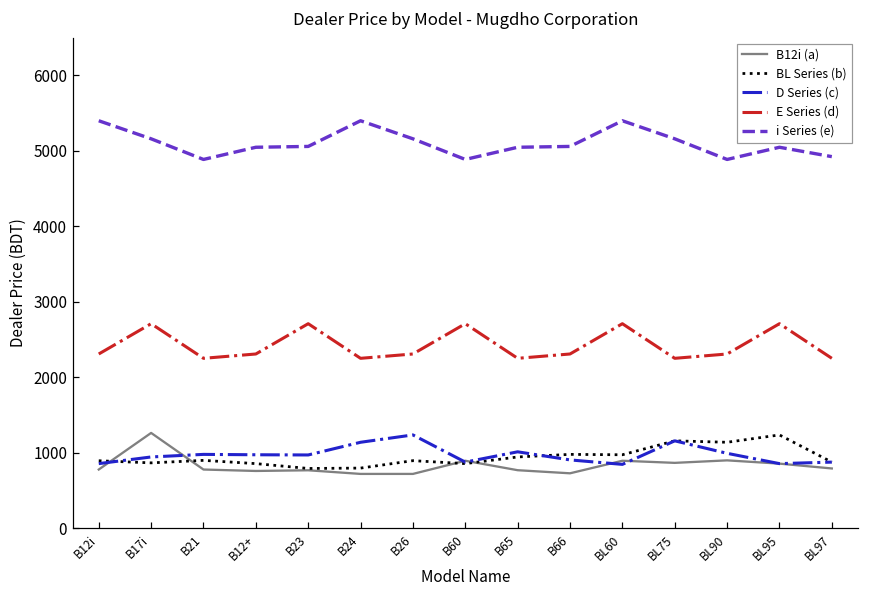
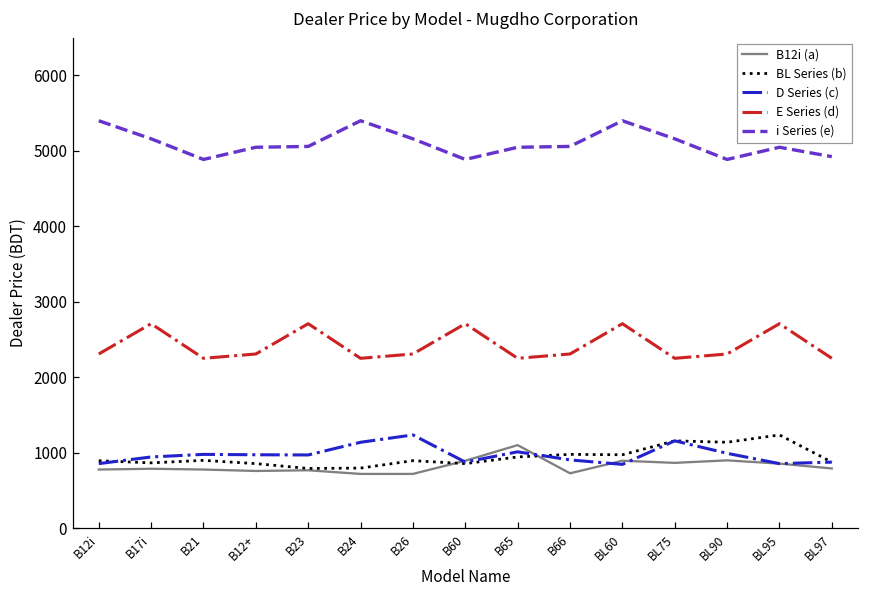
B12i (a), B17i: 1300 -> 800
B12i (a), B65: 800 -> 1100
